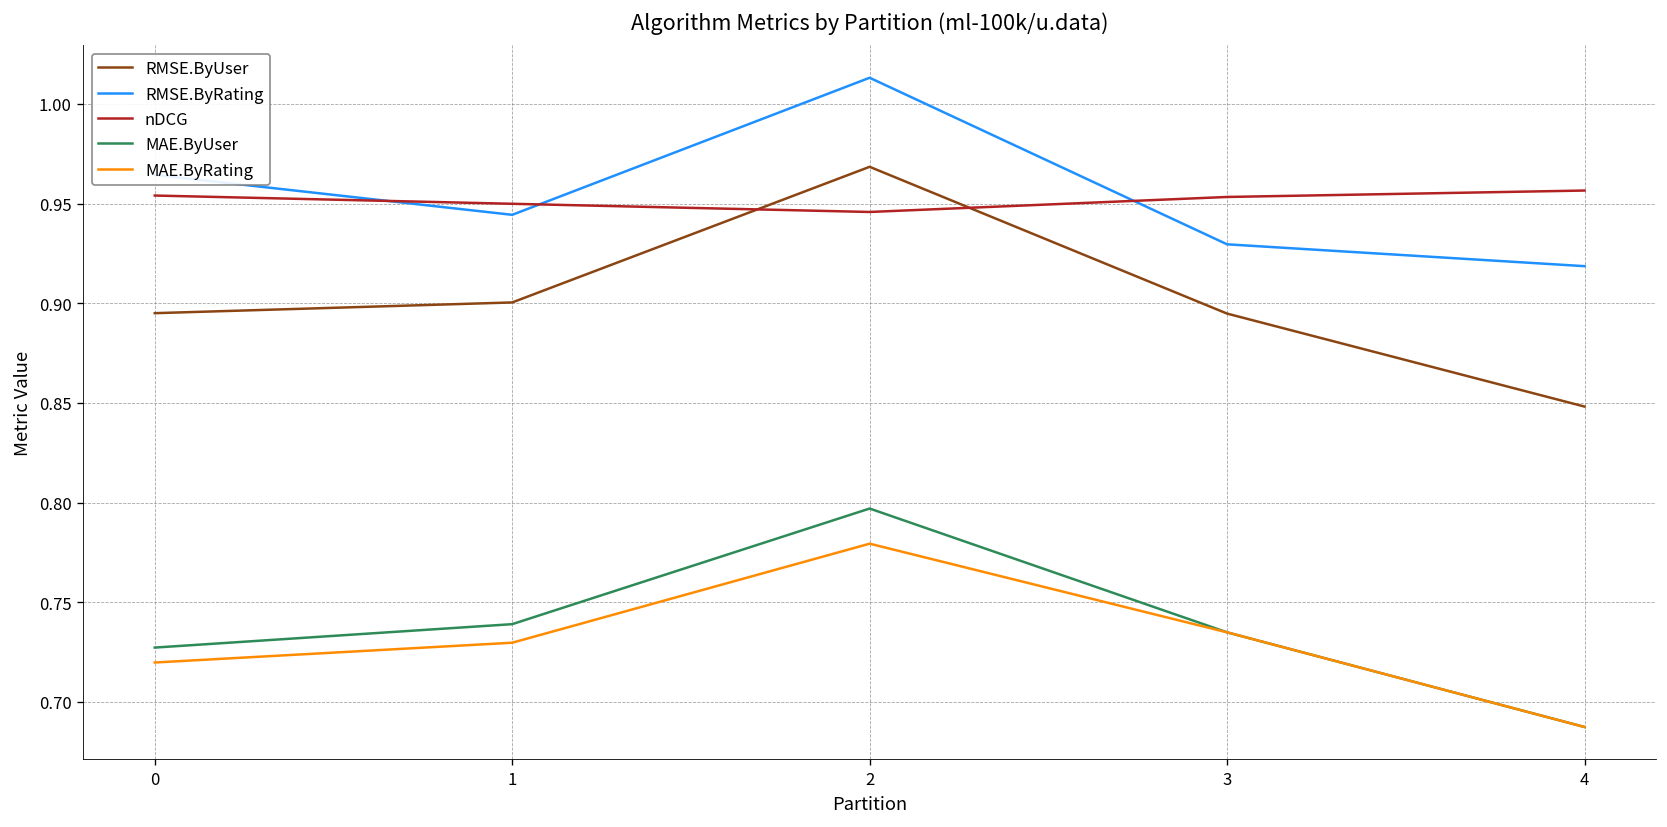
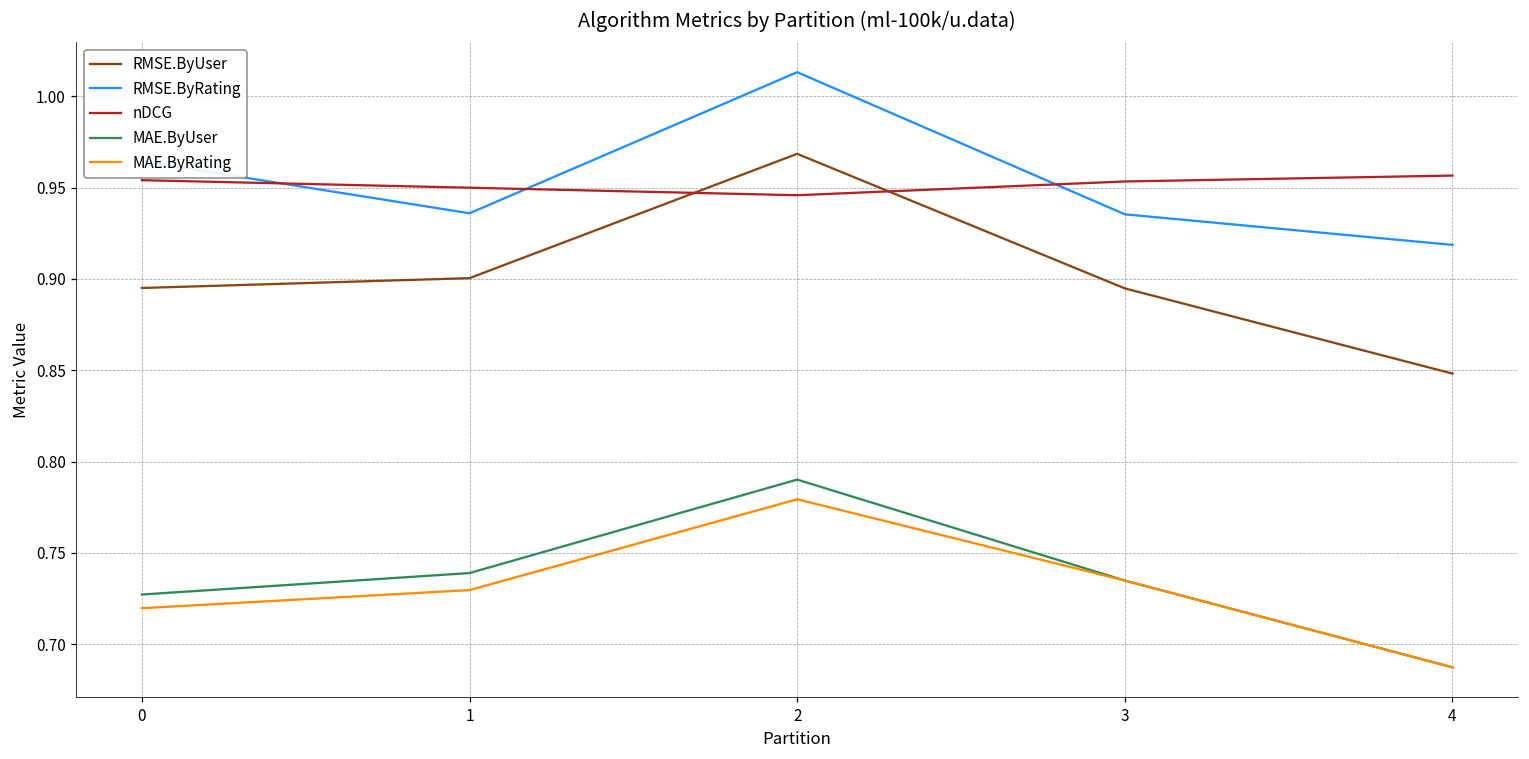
RMSE.ByRating, 1: 0.944 -> 0.936
MAE.ByUser, 2: 0.797 -> 0.790
RMSE.ByRating, 3: 0.930 -> 0.935
